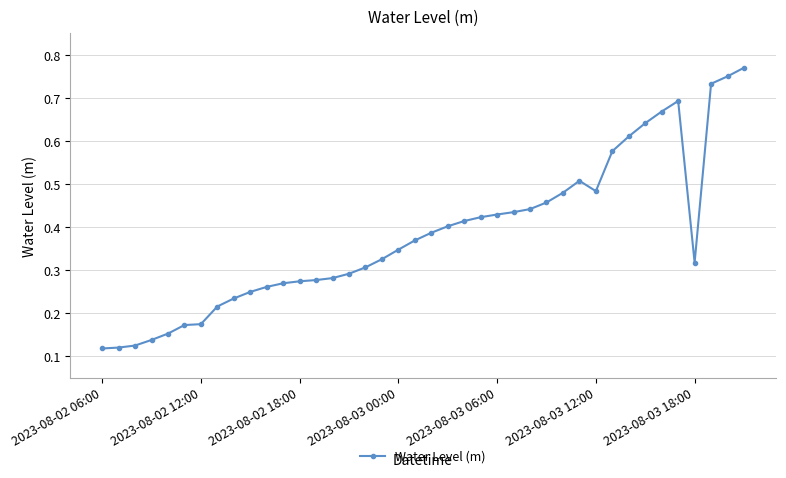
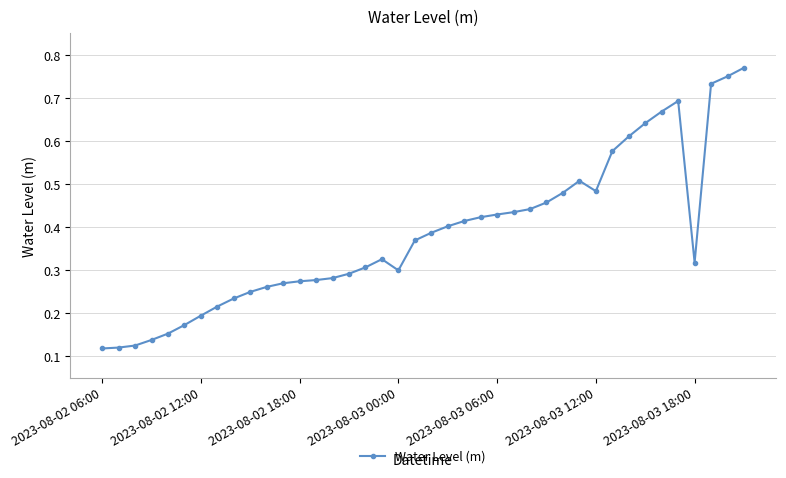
2023-08-02 12:00: 0.17 -> 0.19
2023-08-03 00:00: 0.35 -> 0.30
